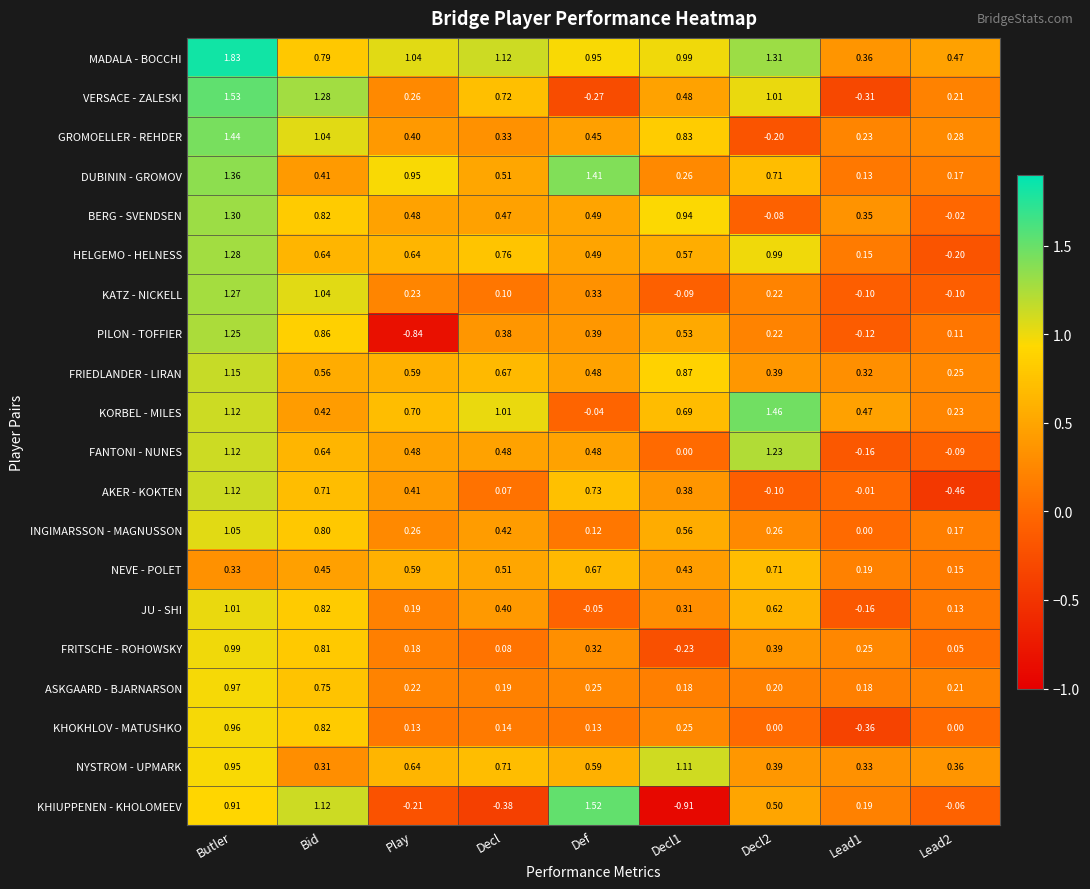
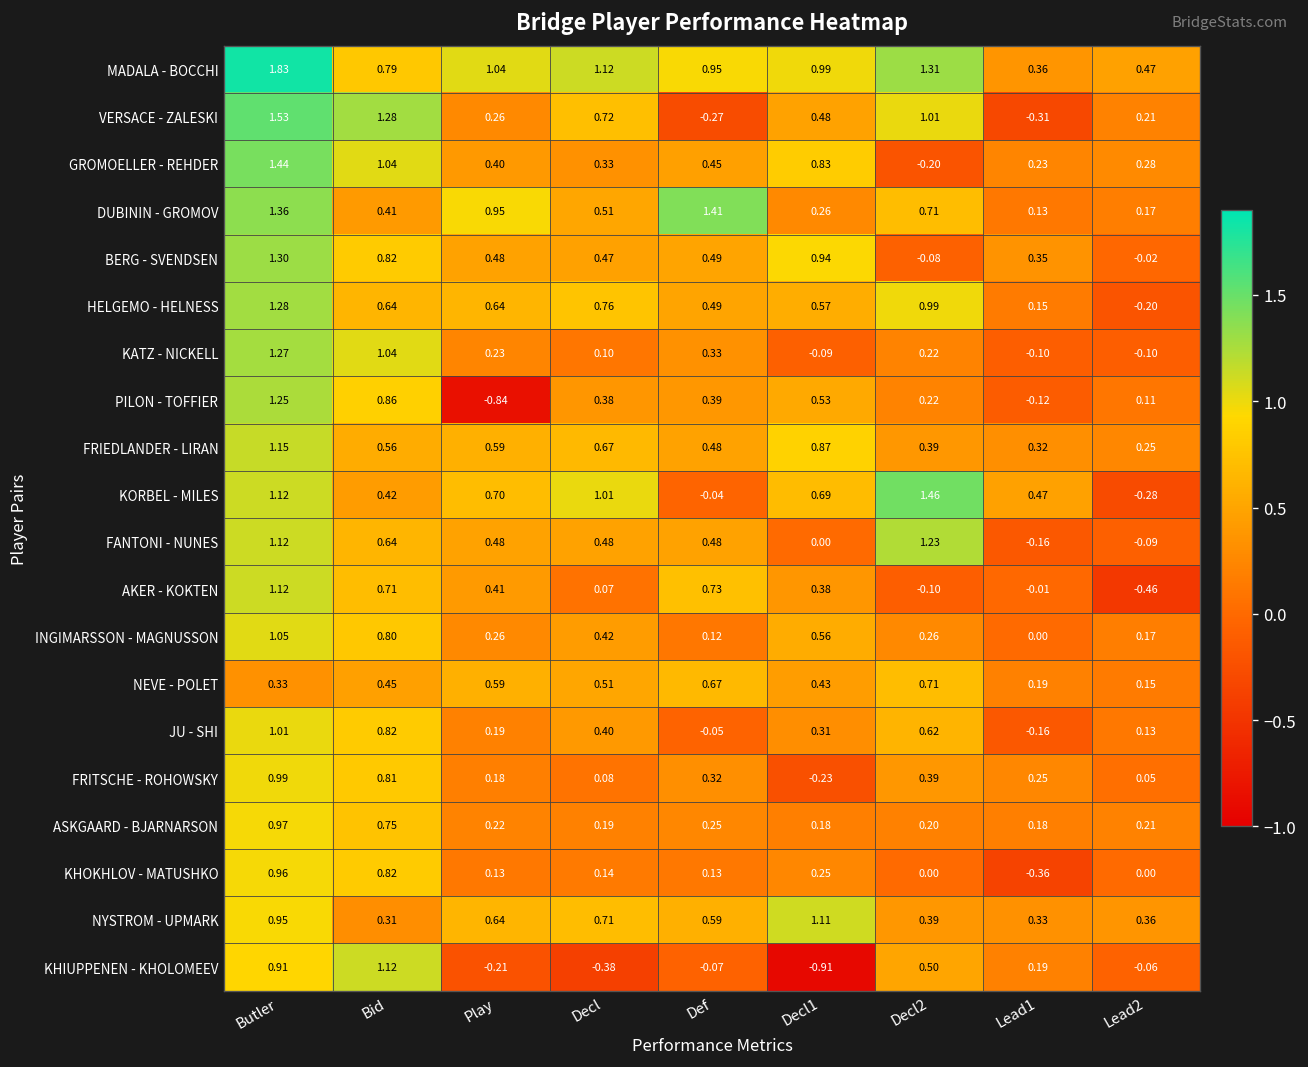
KORBEL - MILES, Lead2: 0.23 -> -0.28
KHIUPPENEN - KHOLOMEEV, Def: 1.52 -> -0.07
